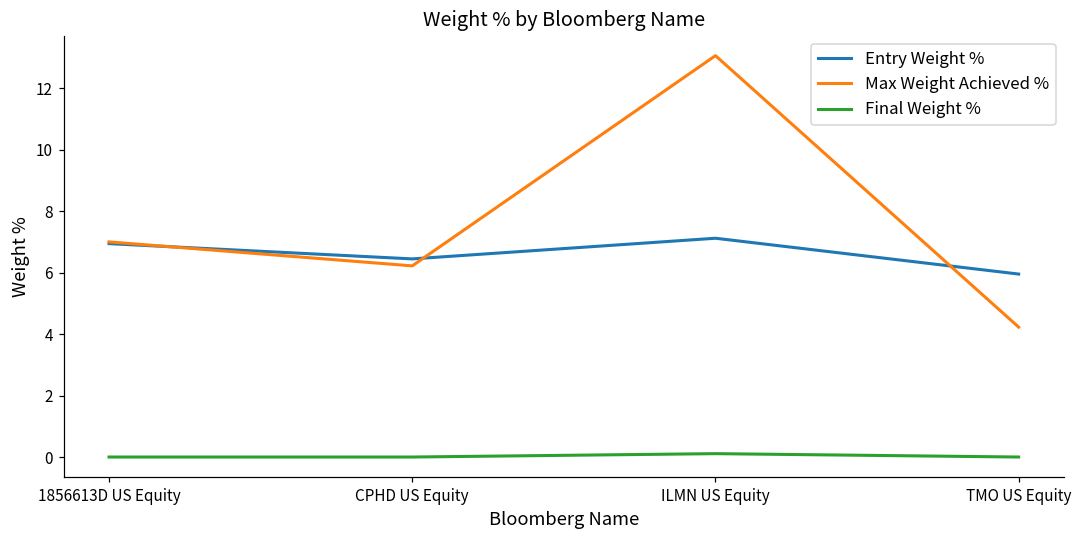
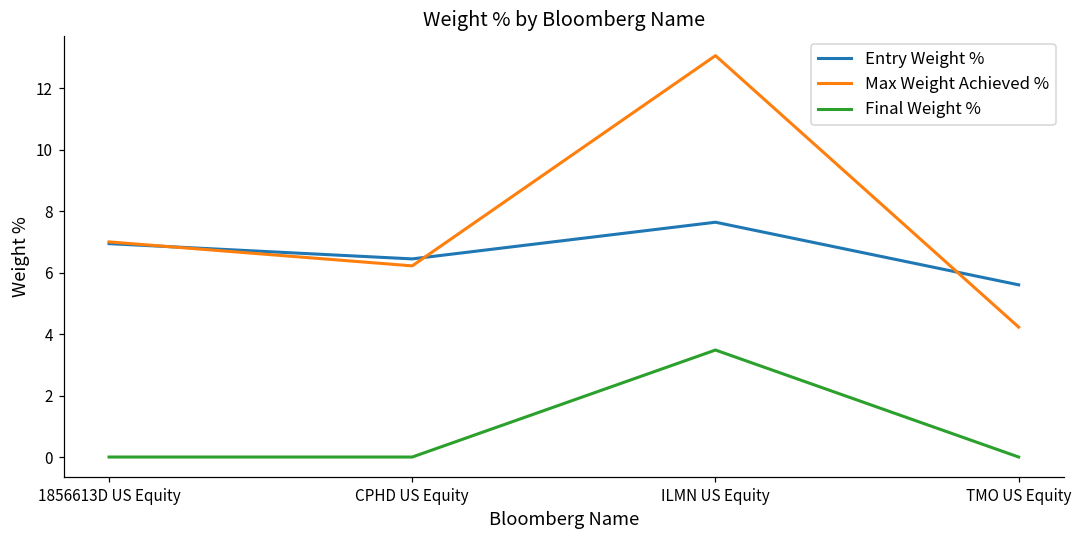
Entry Weight %, ILMN US Equity: 7.1 -> 7.6
Final Weight %, ILMN US Equity: 0.1 -> 3.5
Entry Weight %, TMO US Equity: 6.0 -> 5.6
